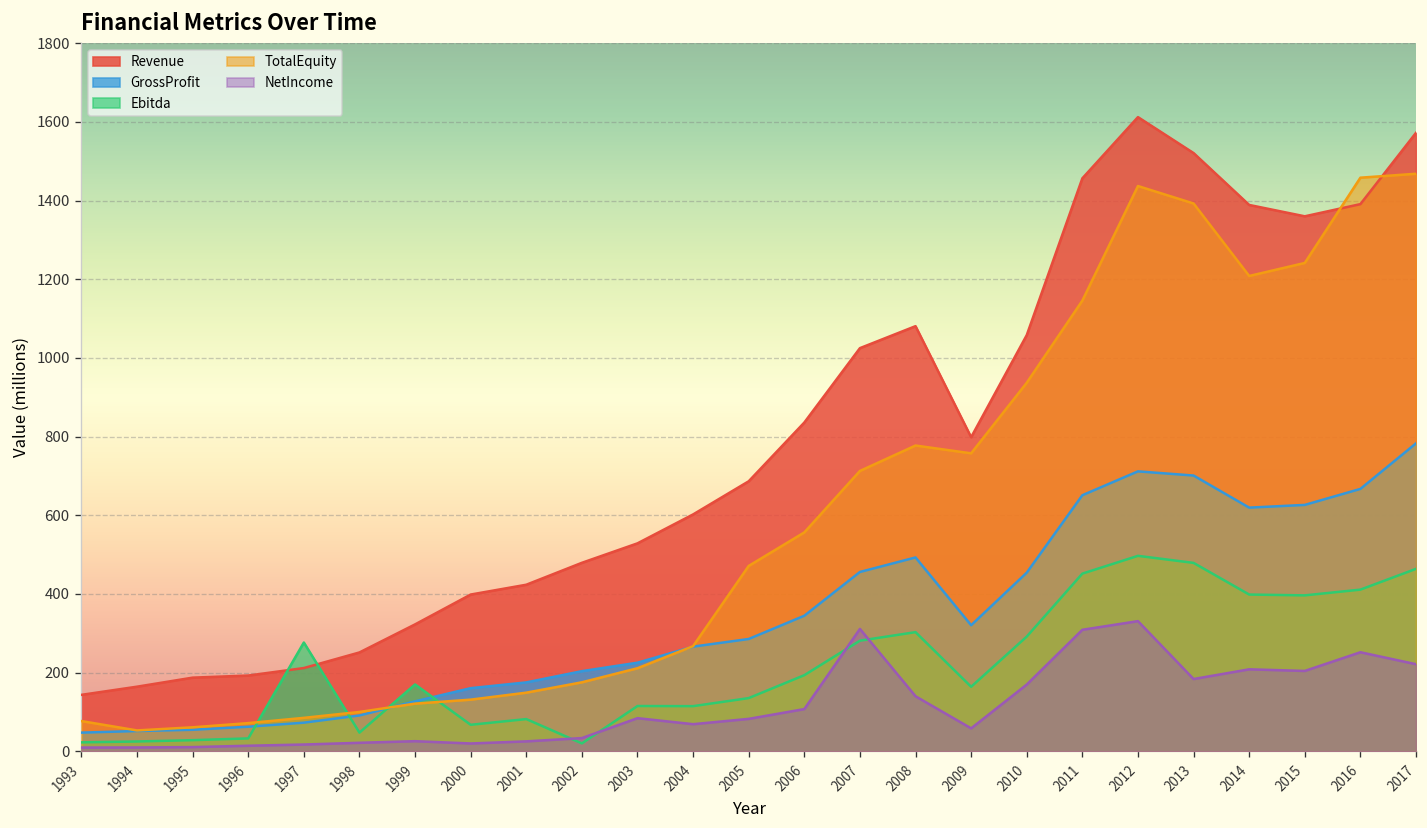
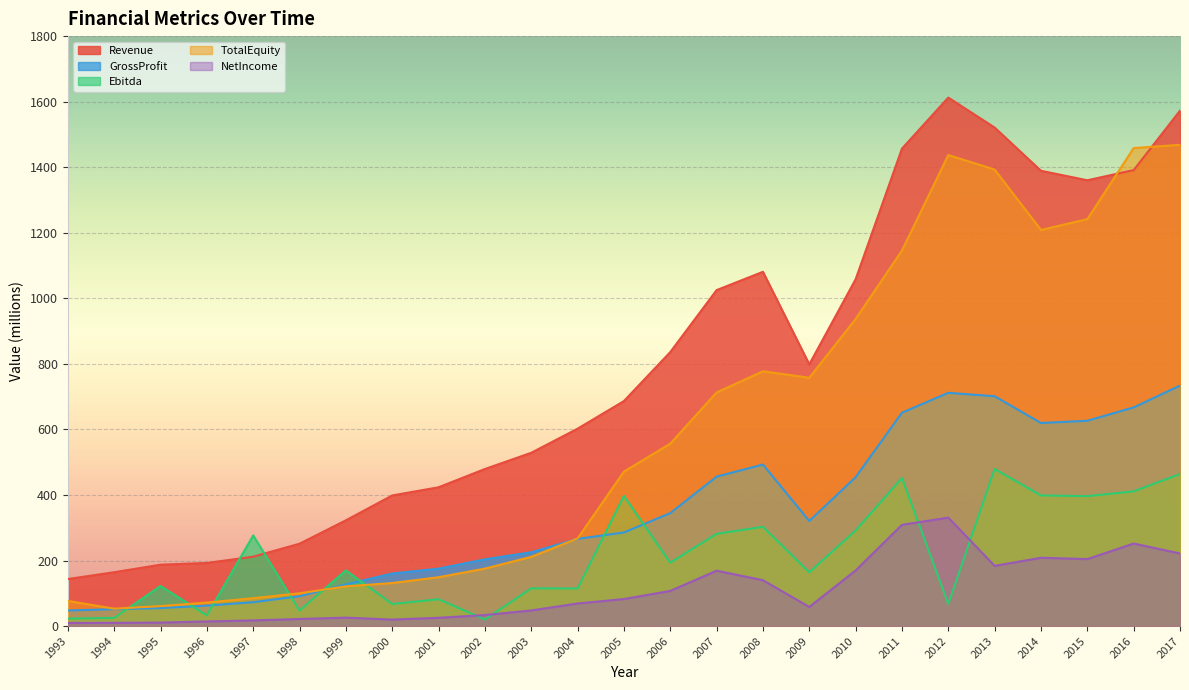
Ebitda, 1995: 30 -> 120
NetIncome, 2003: 80 -> 50
Ebitda, 2005: 140 -> 400
NetIncome, 2007: 310 -> 170
Ebitda, 2012: 500 -> 70
GrossProfit, 2017: 780 -> 730
